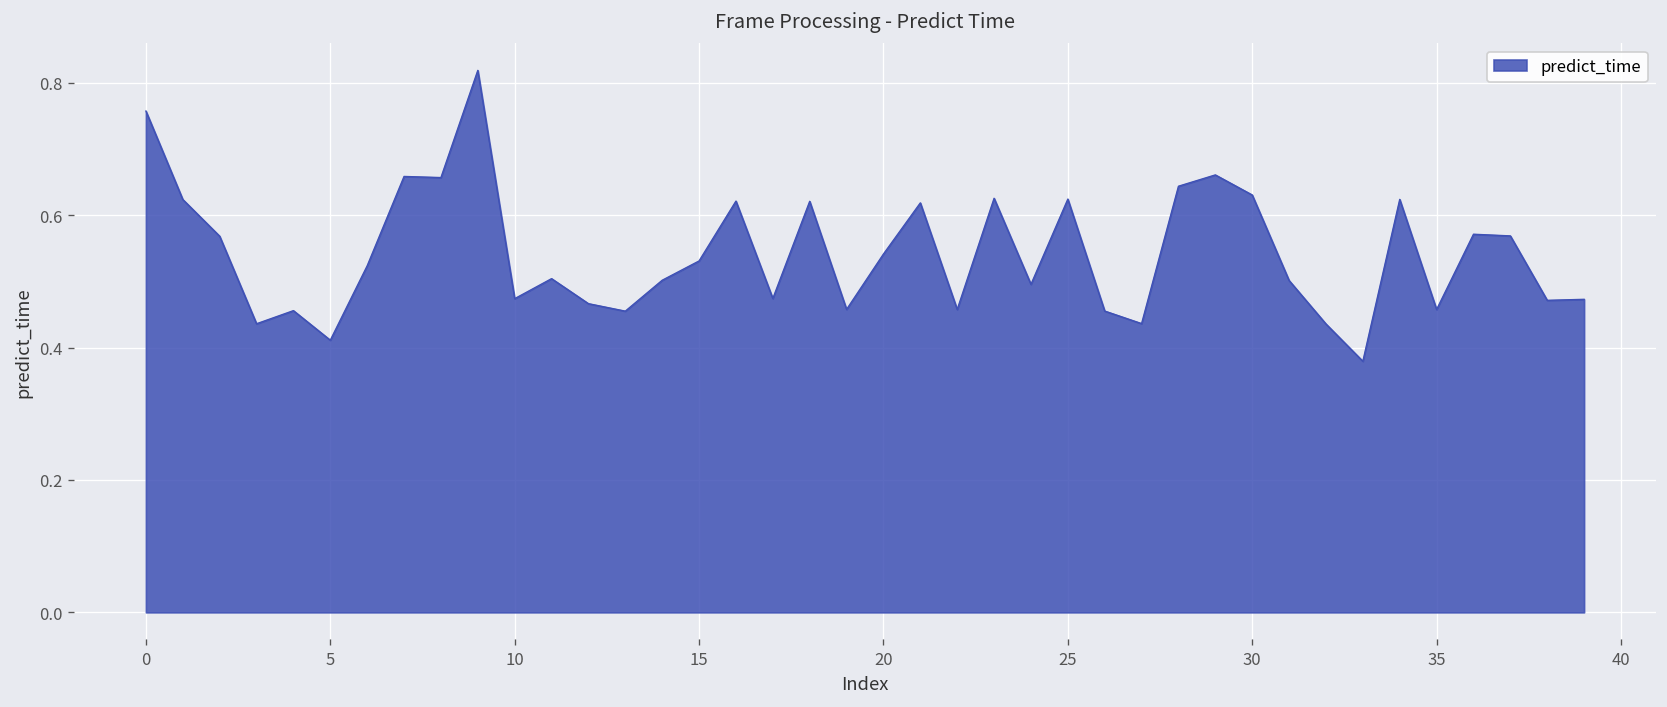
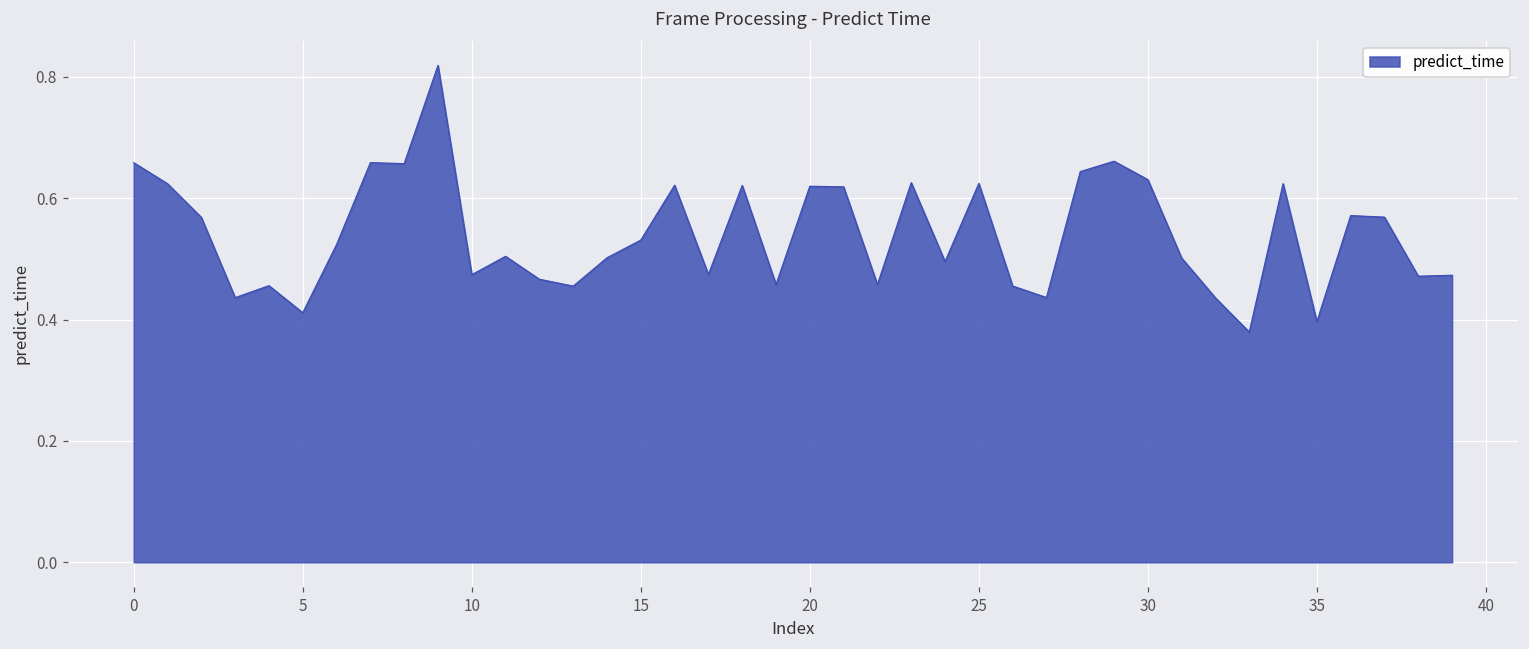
0: 0.76 -> 0.66
20: 0.54 -> 0.62
35: 0.46 -> 0.40
